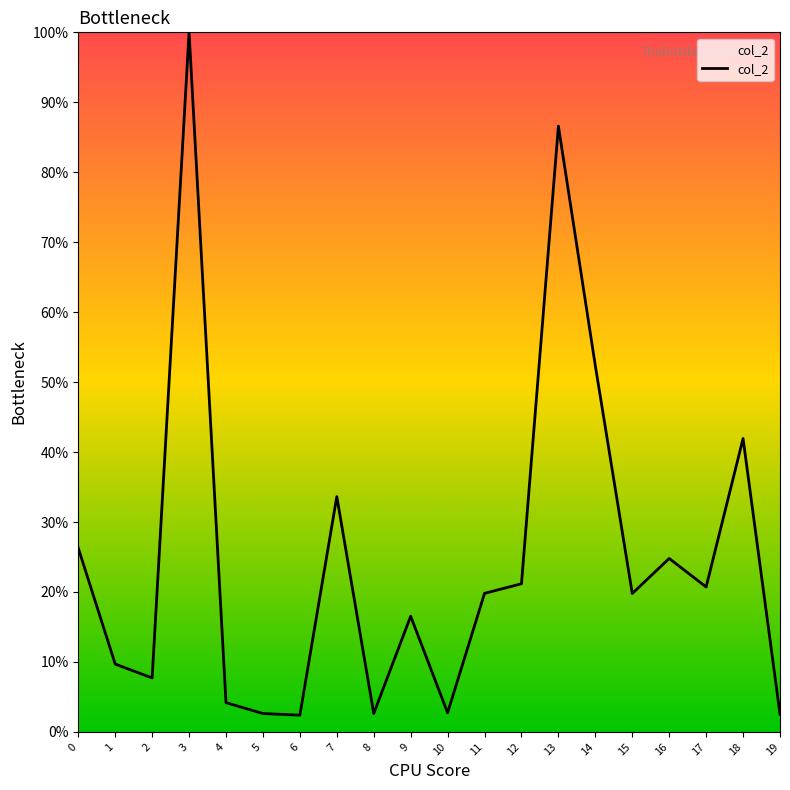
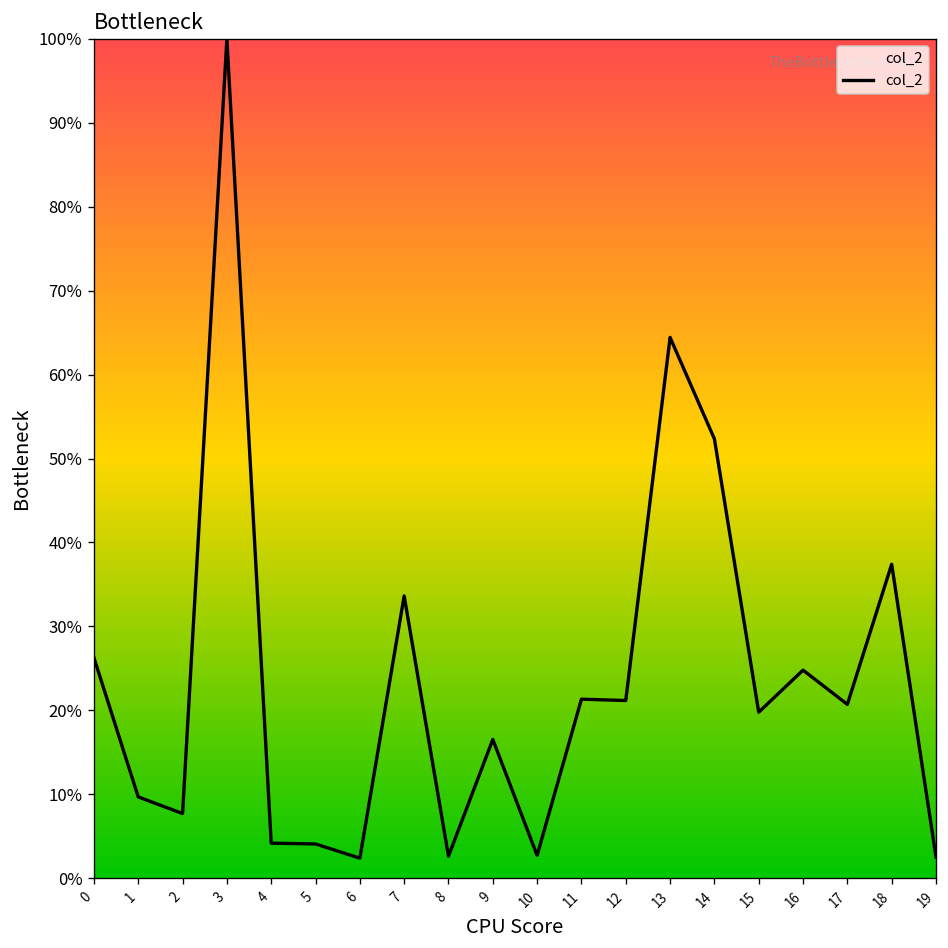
5: 3% -> 4%
11: 20% -> 21%
13: 87% -> 64%
18: 42% -> 37%
